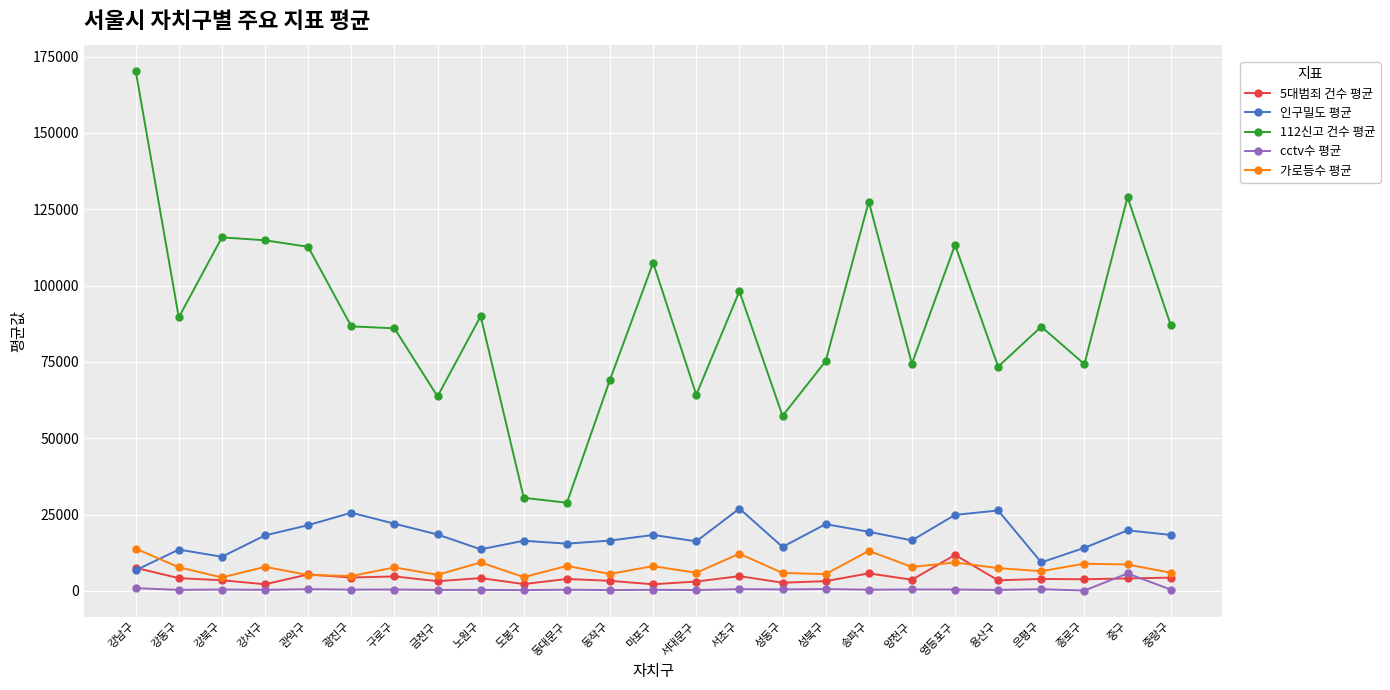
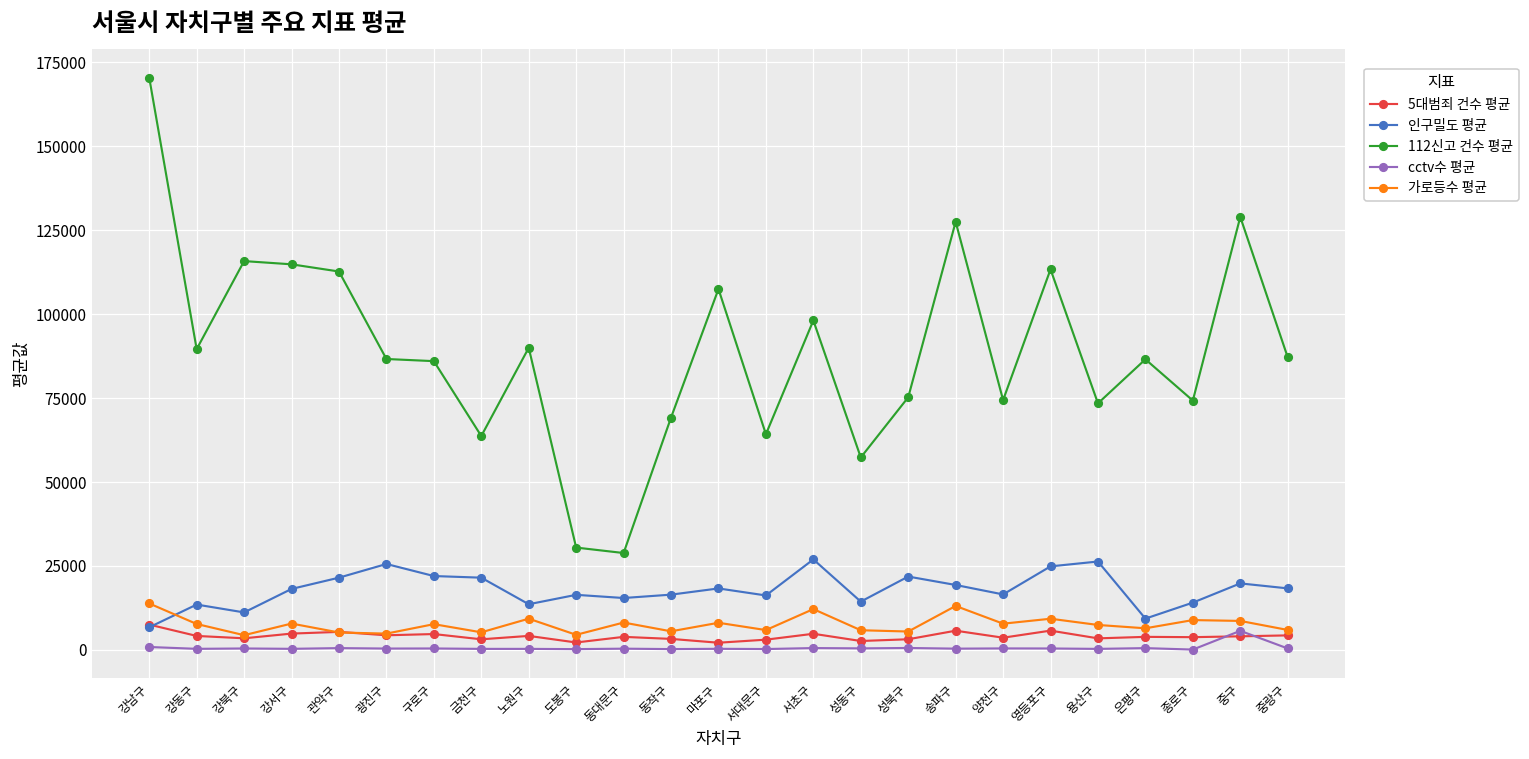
5대범죄 건수 평균, 강서구: 2000 -> 5000
인구밀도 평균, 금천구: 18000 -> 22000
5대범죄 건수 평균, 영등포구: 12000 -> 6000
